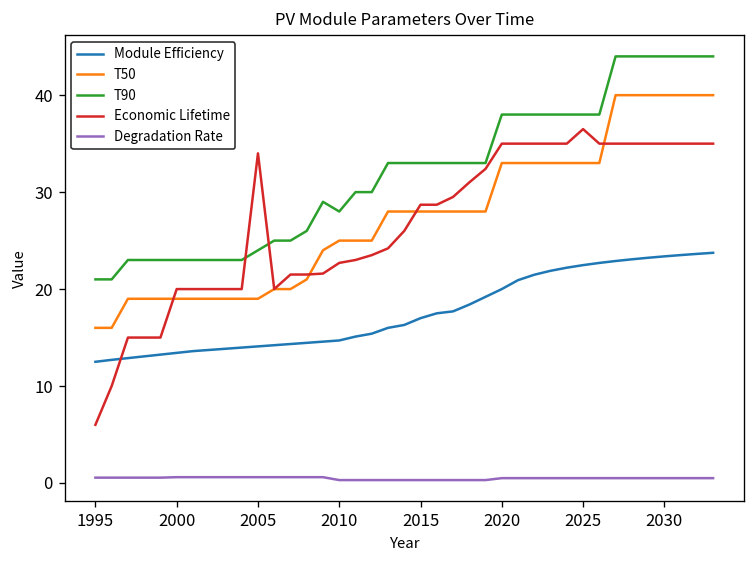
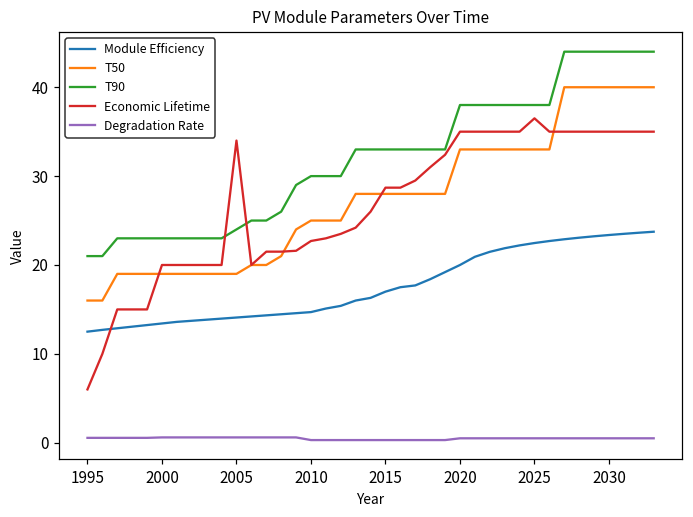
T90, 2010: 28 -> 30
